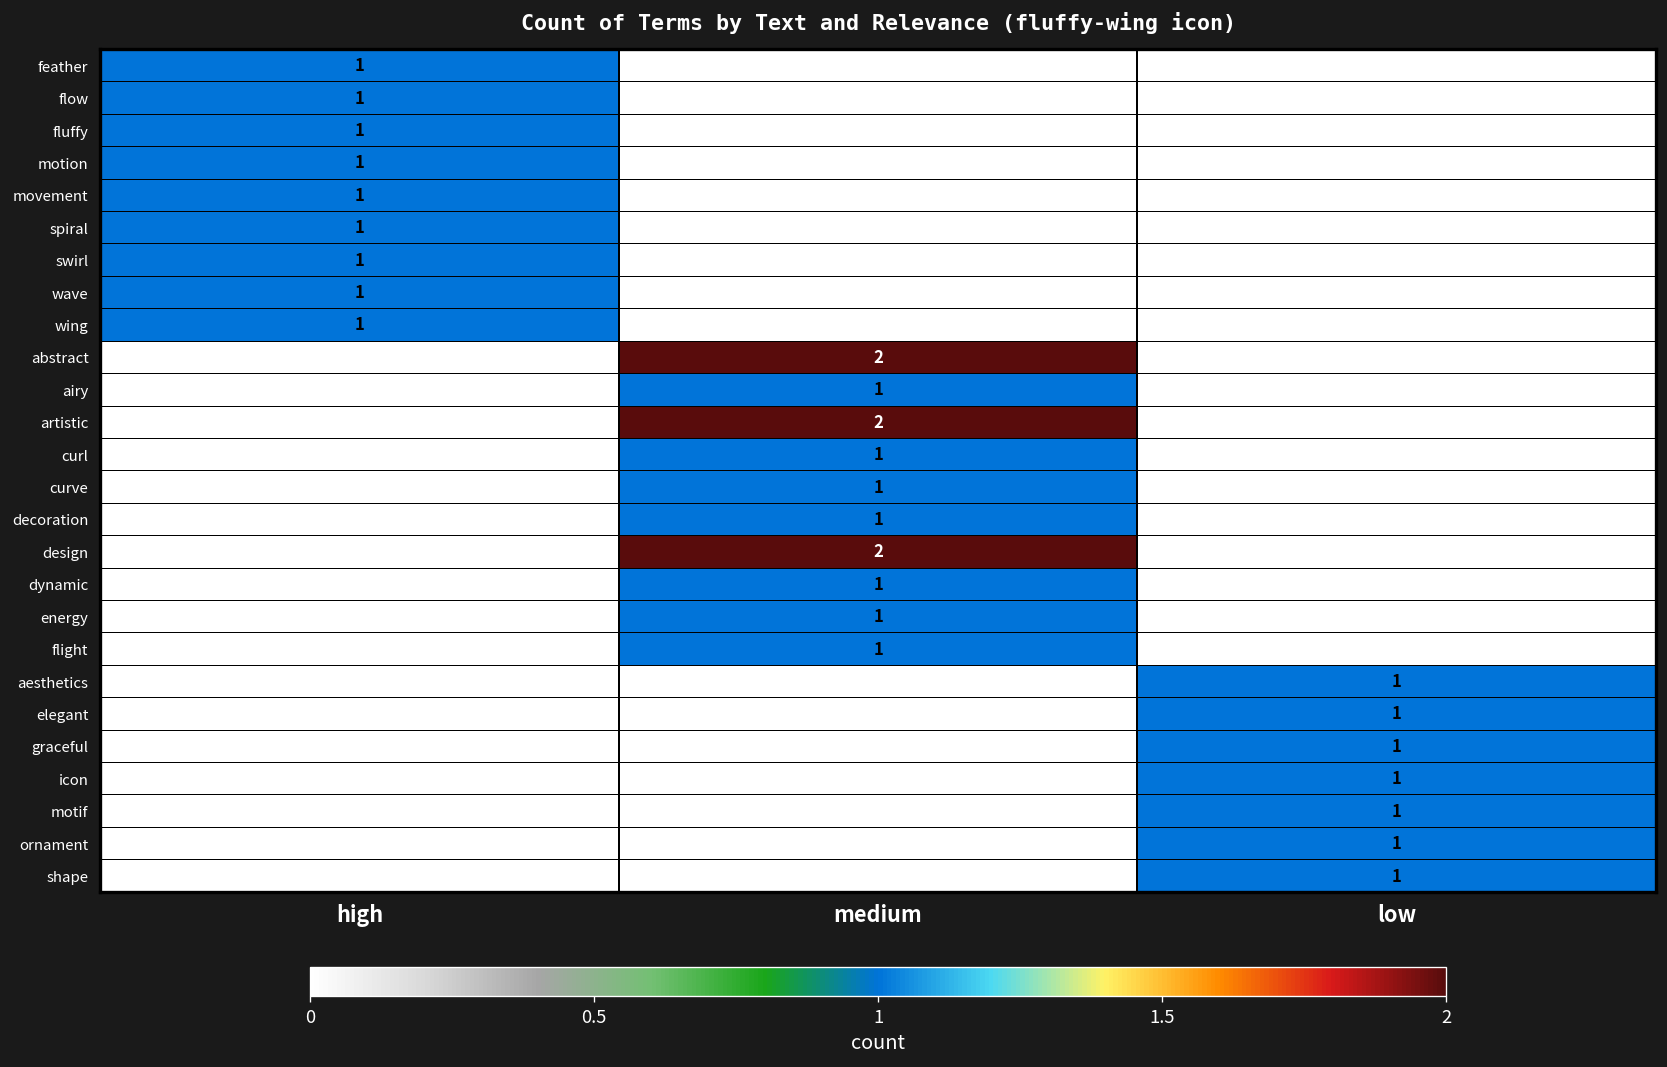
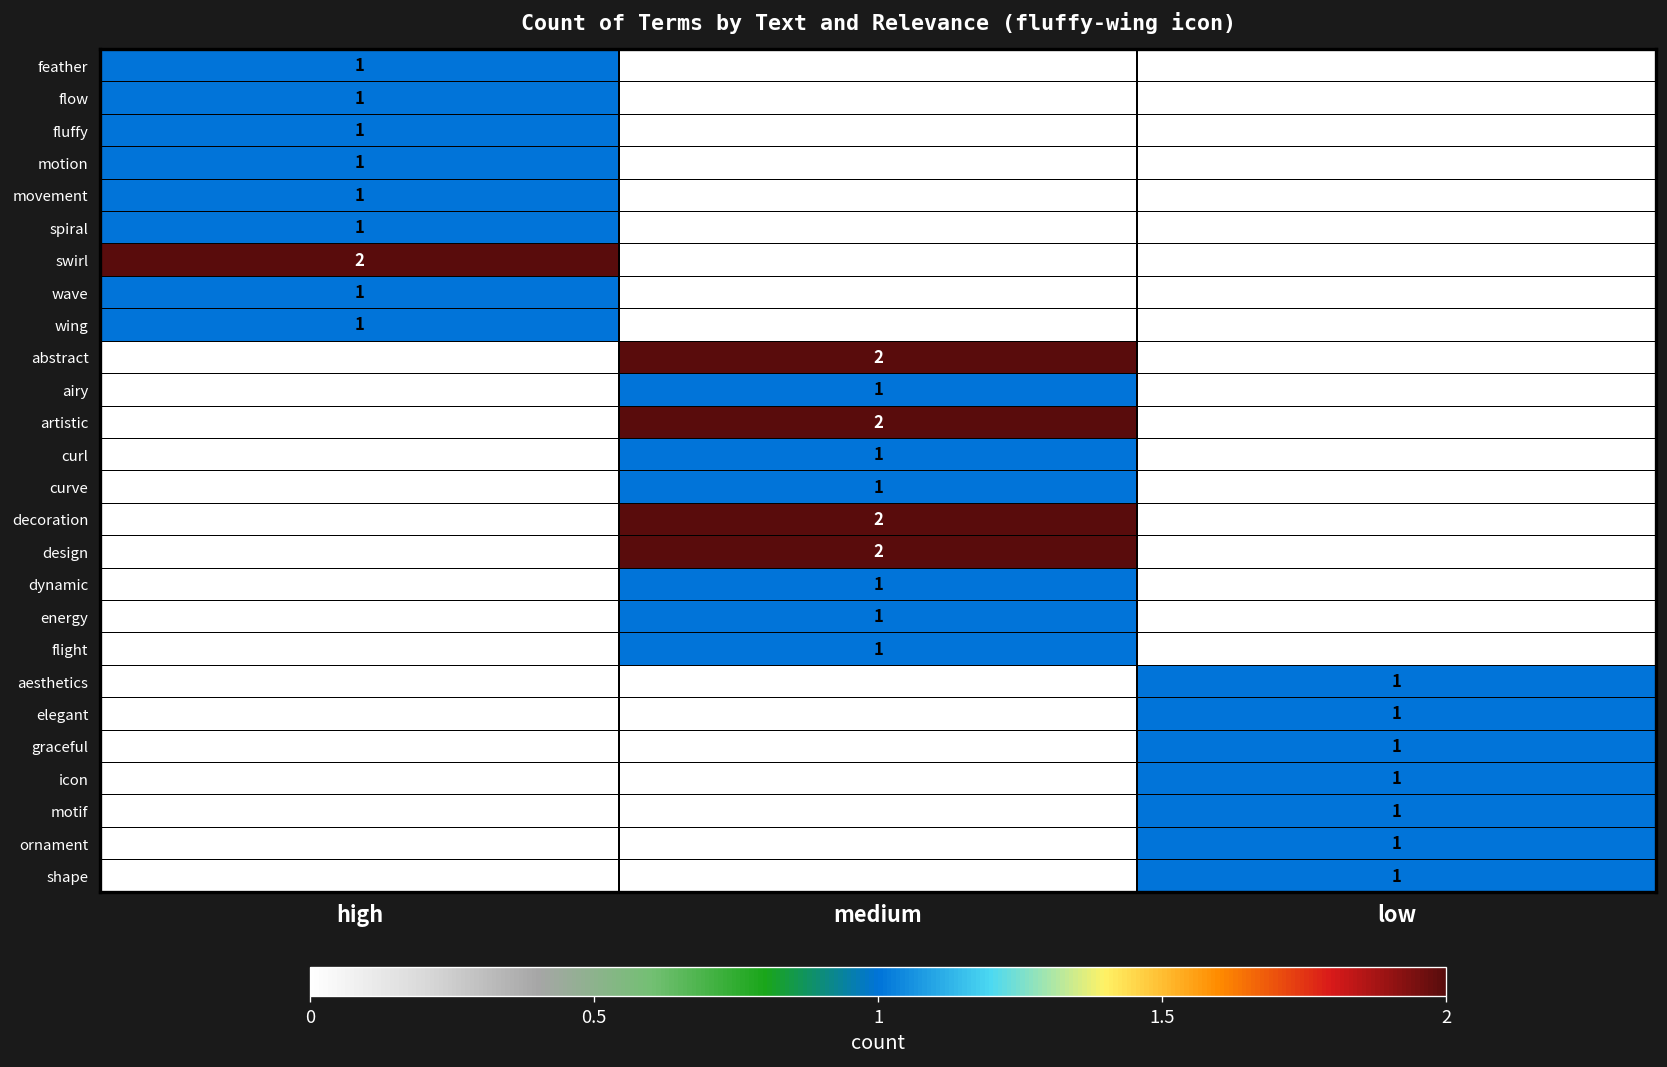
swirl, high: 1 -> 2
decoration, medium: 1 -> 2
